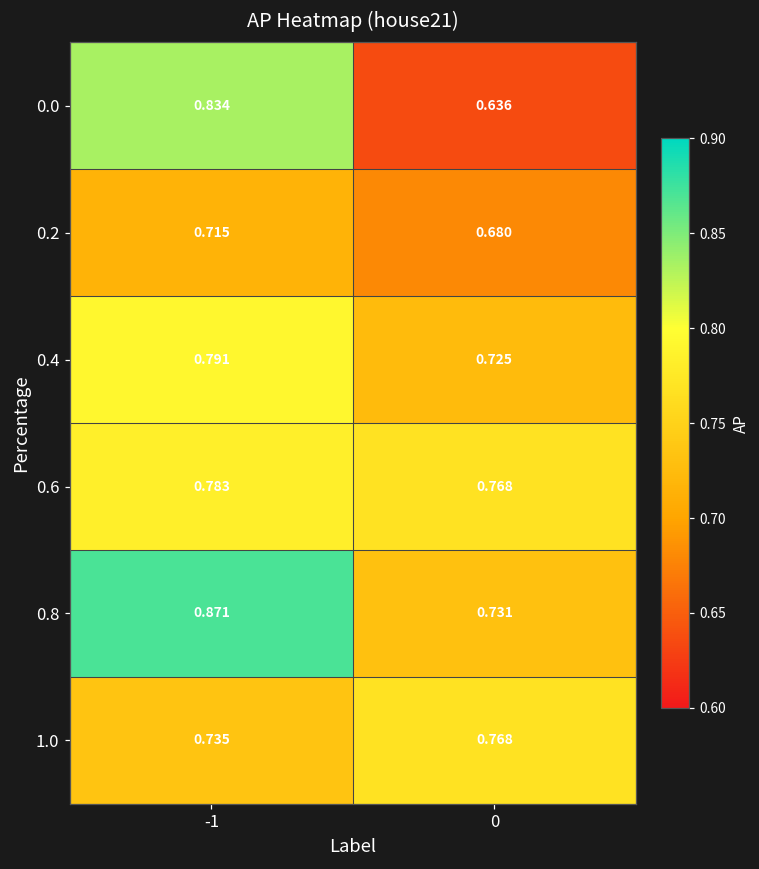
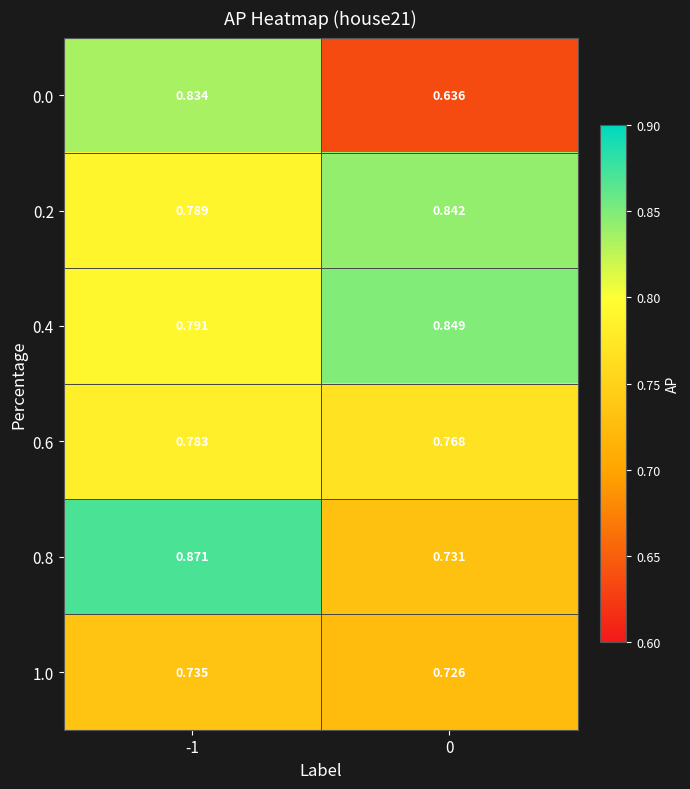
0.2, -1: 0.715 -> 0.789
0.2, 0: 0.680 -> 0.842
0.4, 0: 0.725 -> 0.849
1.0, 0: 0.768 -> 0.726
